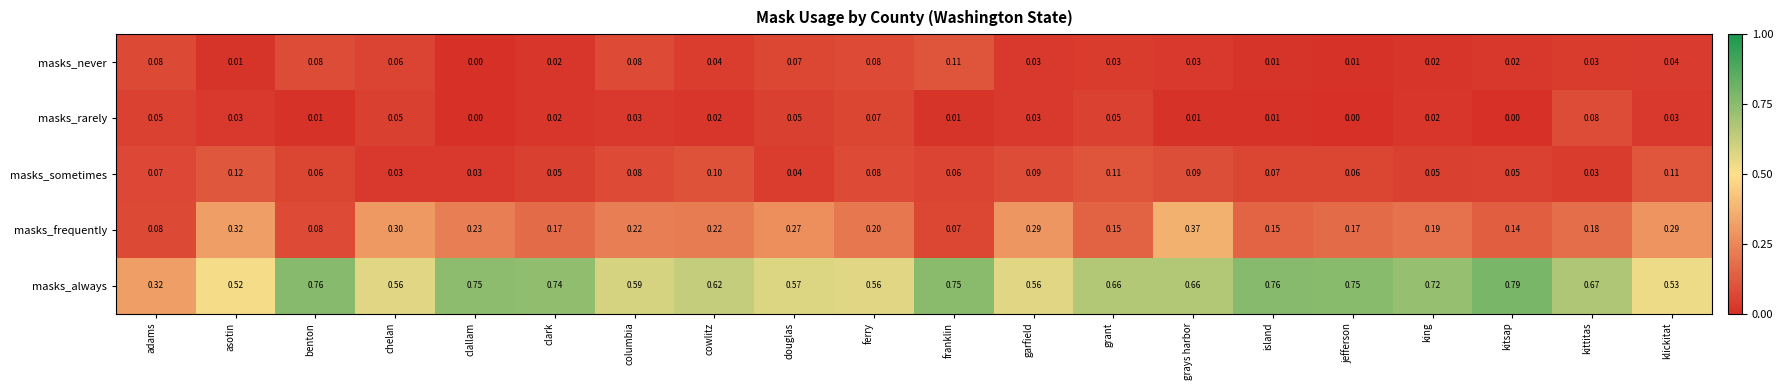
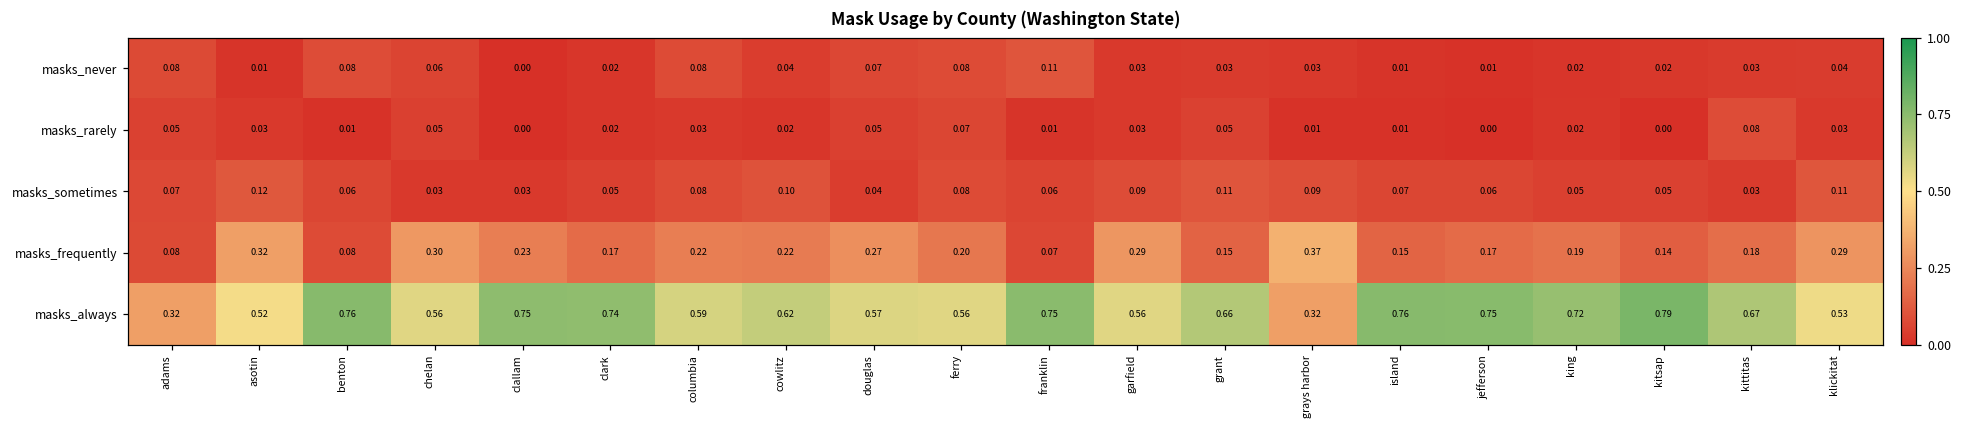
masks_always, grays harbor: 0.66 -> 0.32
